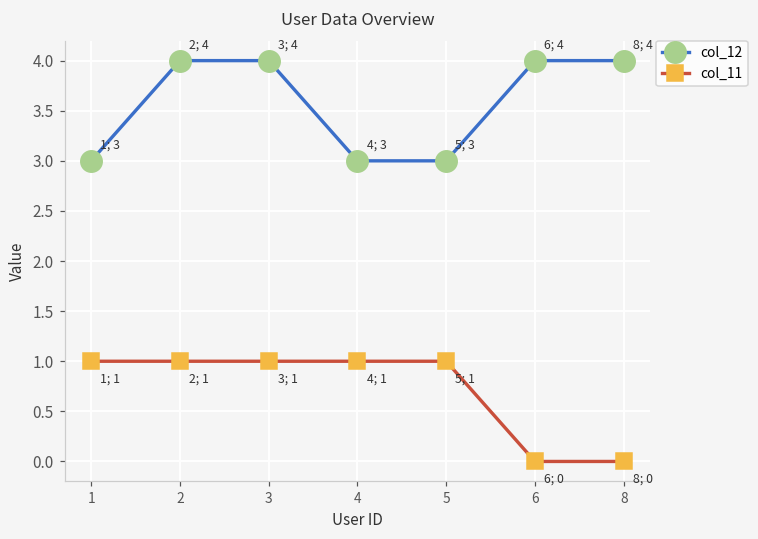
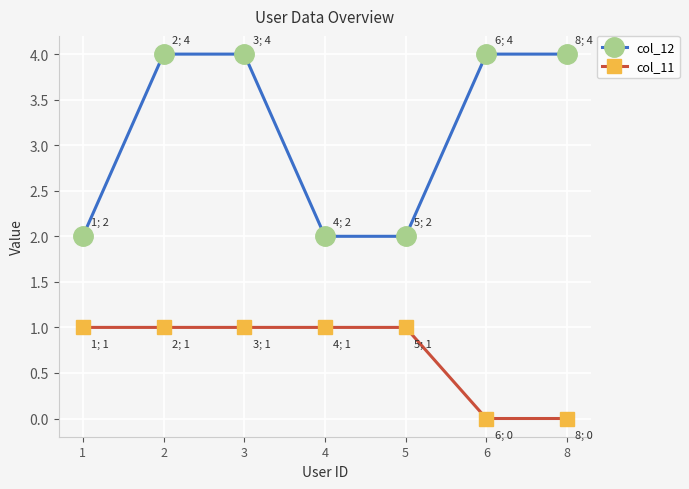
col_12, 1: 3 -> 2
col_12, 4: 3 -> 2
col_12, 5: 3 -> 2
